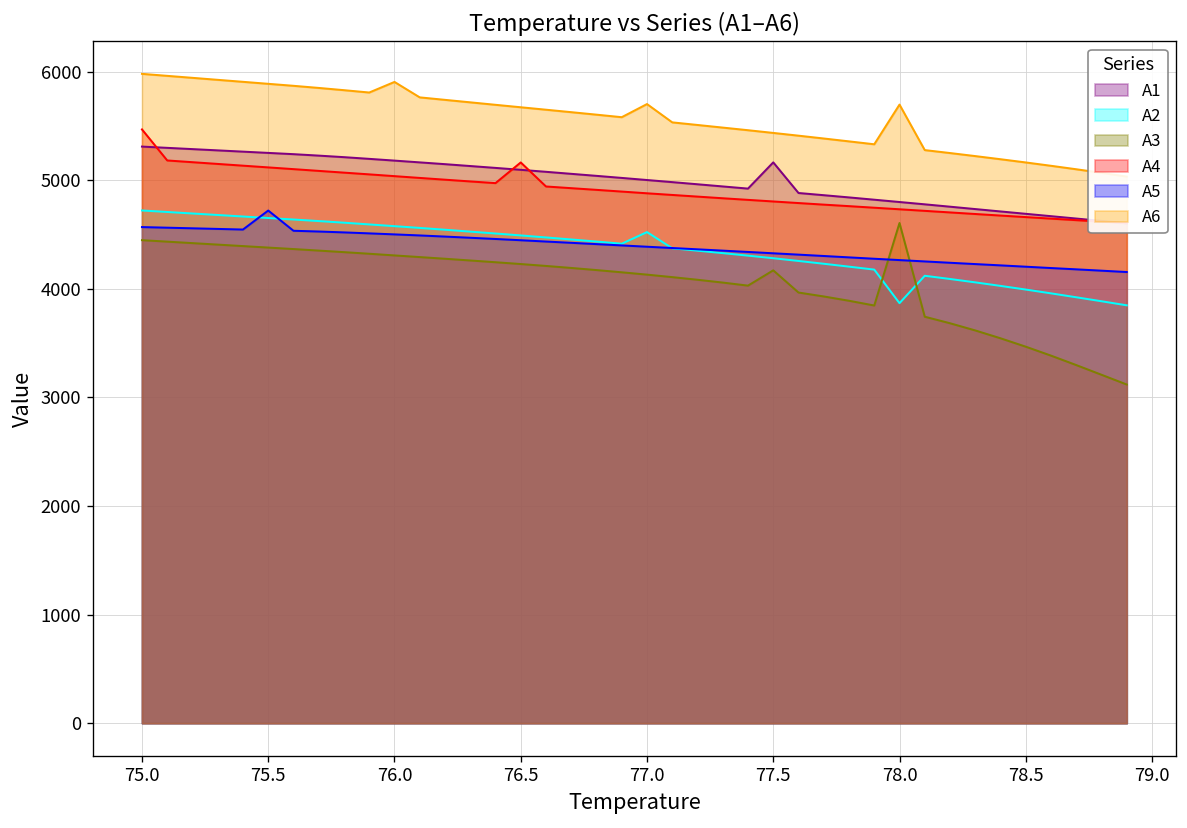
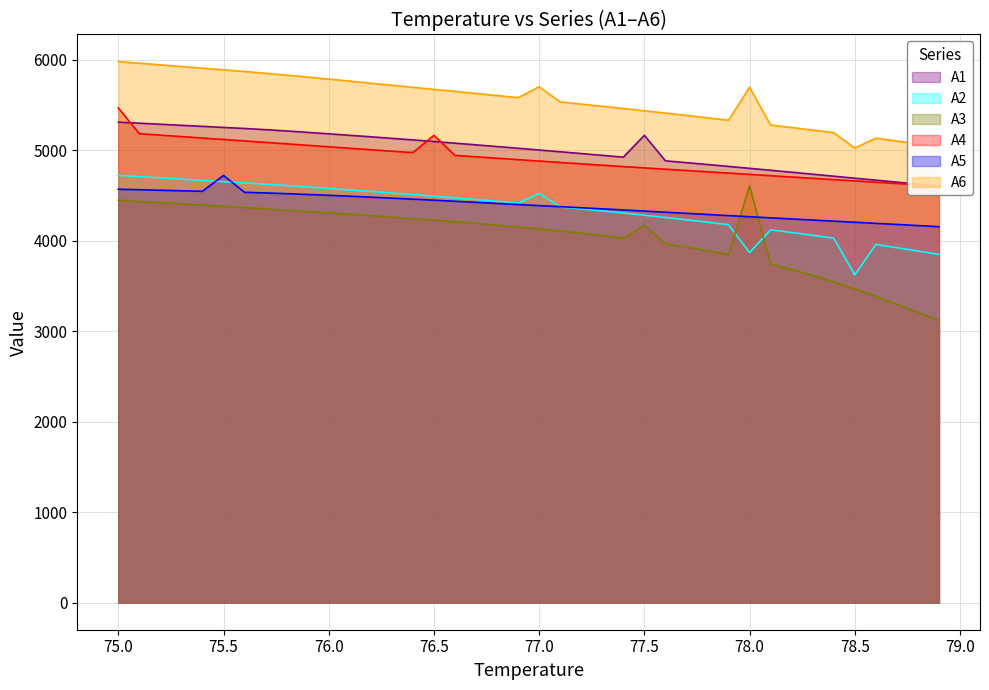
A6, 76.0: 5900 -> 5800
A2, 78.5: 4000 -> 3600
A6, 78.5: 5200 -> 5000
